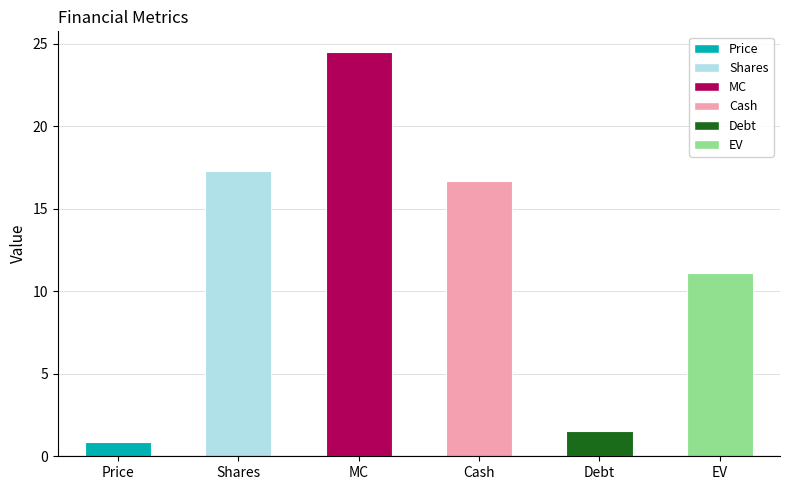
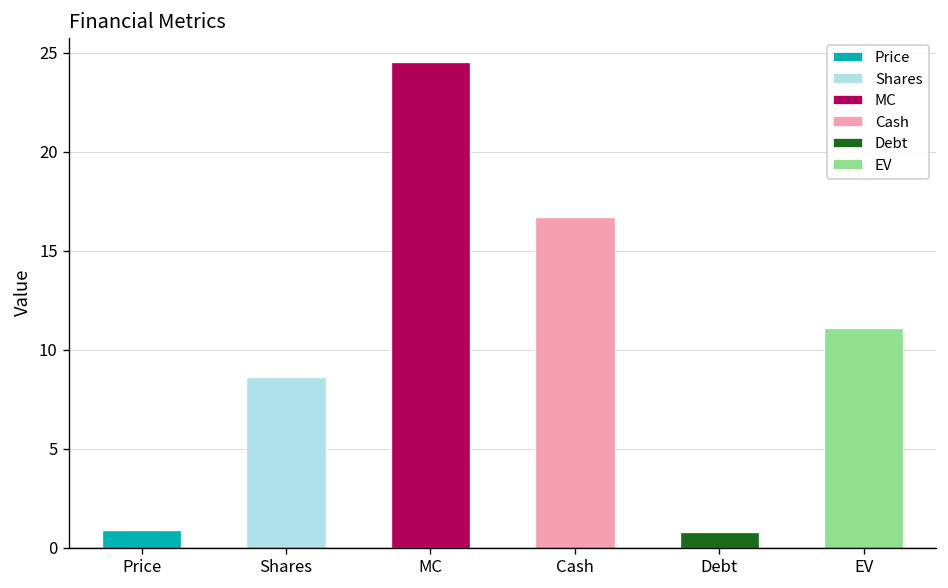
Shares: 17.3 -> 8.6
Debt: 1.6 -> 0.8
